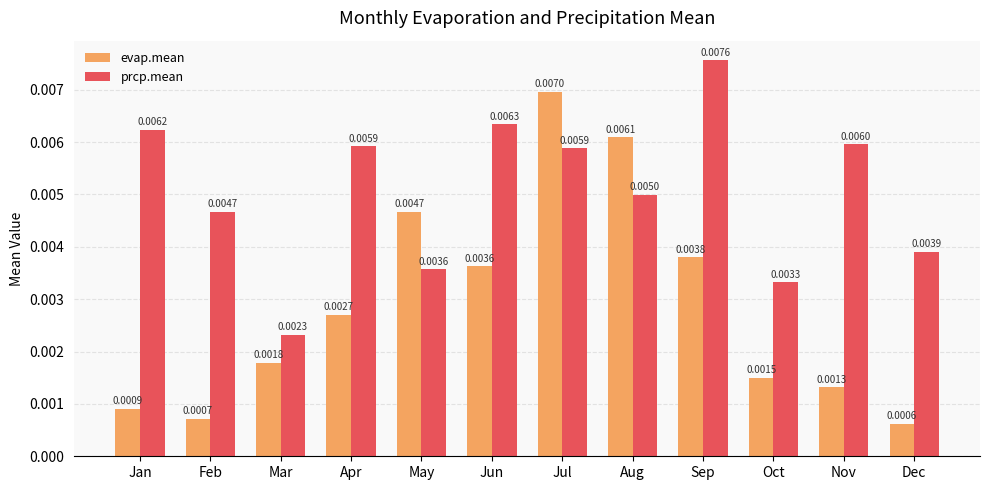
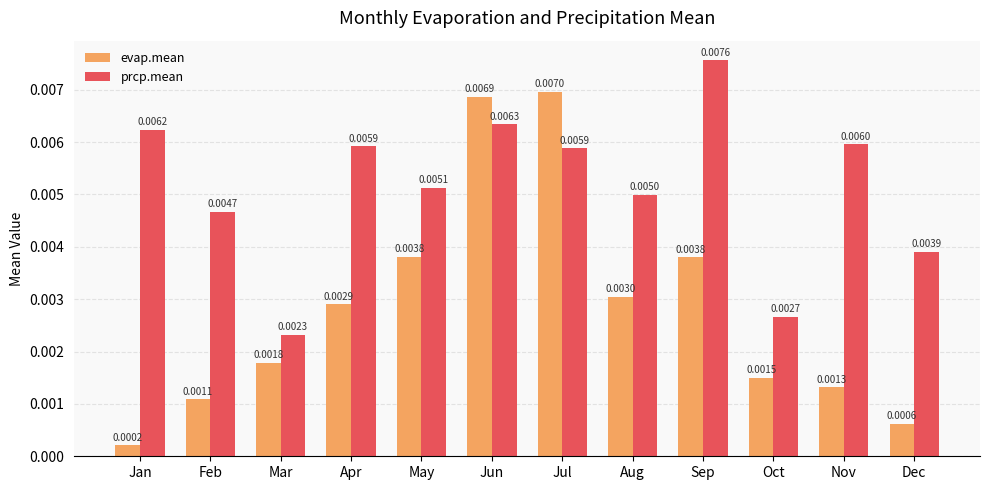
evap.mean, Jan: 0.0009 -> 0.0002
evap.mean, Feb: 0.0007 -> 0.0011
evap.mean, Apr: 0.0027 -> 0.0029
evap.mean, May: 0.0047 -> 0.0038
prcp.mean, May: 0.0036 -> 0.0051
evap.mean, Jun: 0.0036 -> 0.0069
evap.mean, Aug: 0.0061 -> 0.0030
prcp.mean, Oct: 0.0033 -> 0.0027
